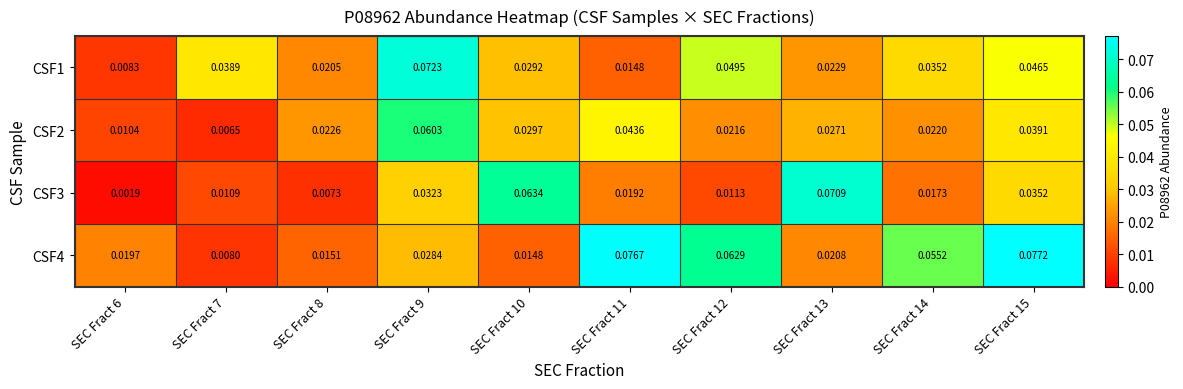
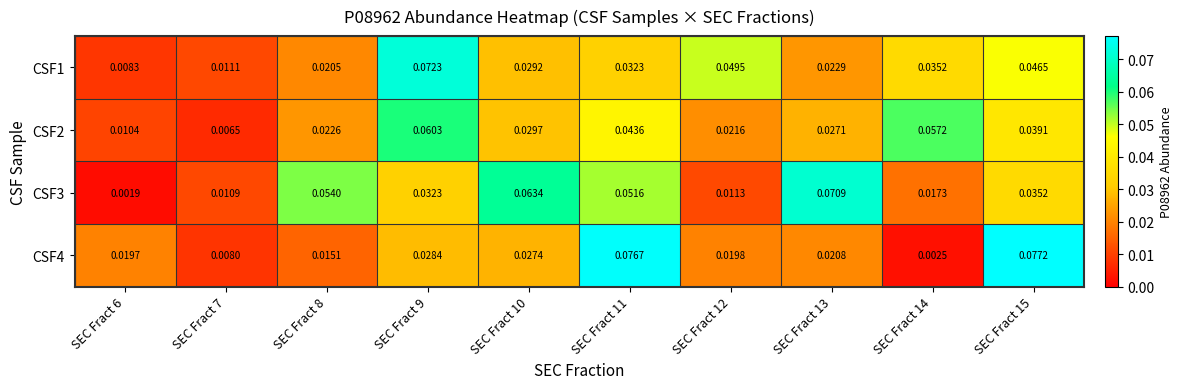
CSF1, SEC Fract 7: 0.0389 -> 0.0111
CSF1, SEC Fract 11: 0.0148 -> 0.0323
CSF2, SEC Fract 14: 0.0220 -> 0.0572
CSF3, SEC Fract 8: 0.0073 -> 0.0540
CSF3, SEC Fract 11: 0.0192 -> 0.0516
CSF4, SEC Fract 10: 0.0148 -> 0.0274
CSF4, SEC Fract 12: 0.0629 -> 0.0198
CSF4, SEC Fract 14: 0.0552 -> 0.0025
